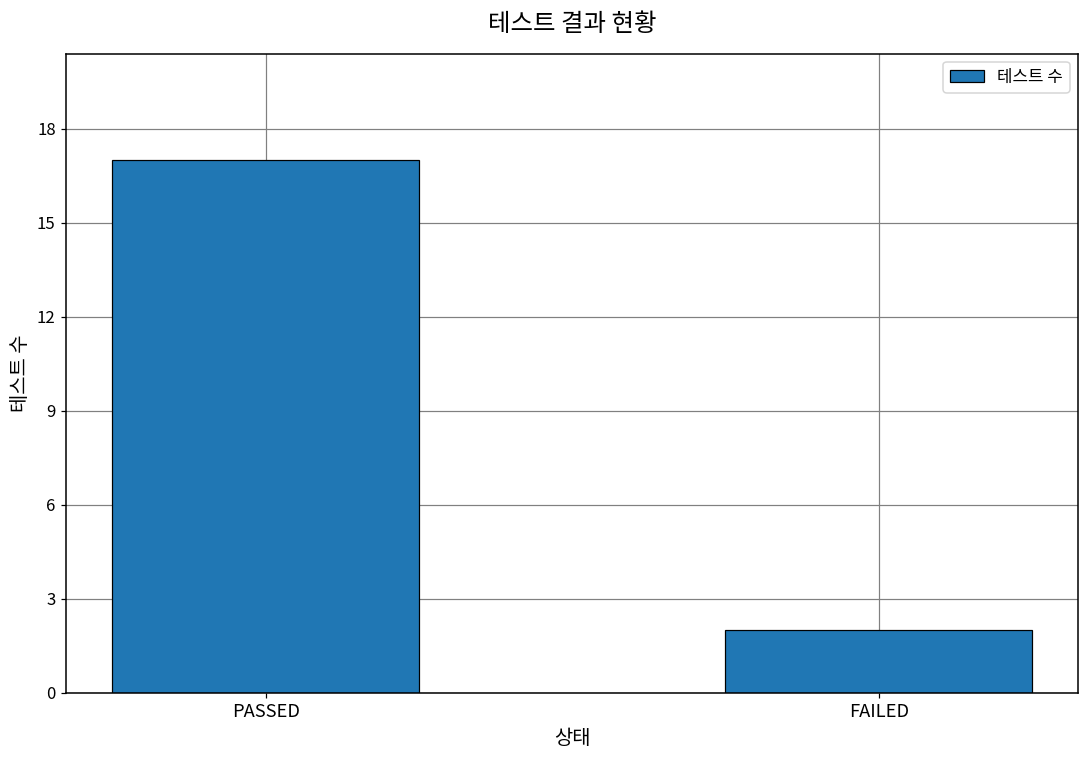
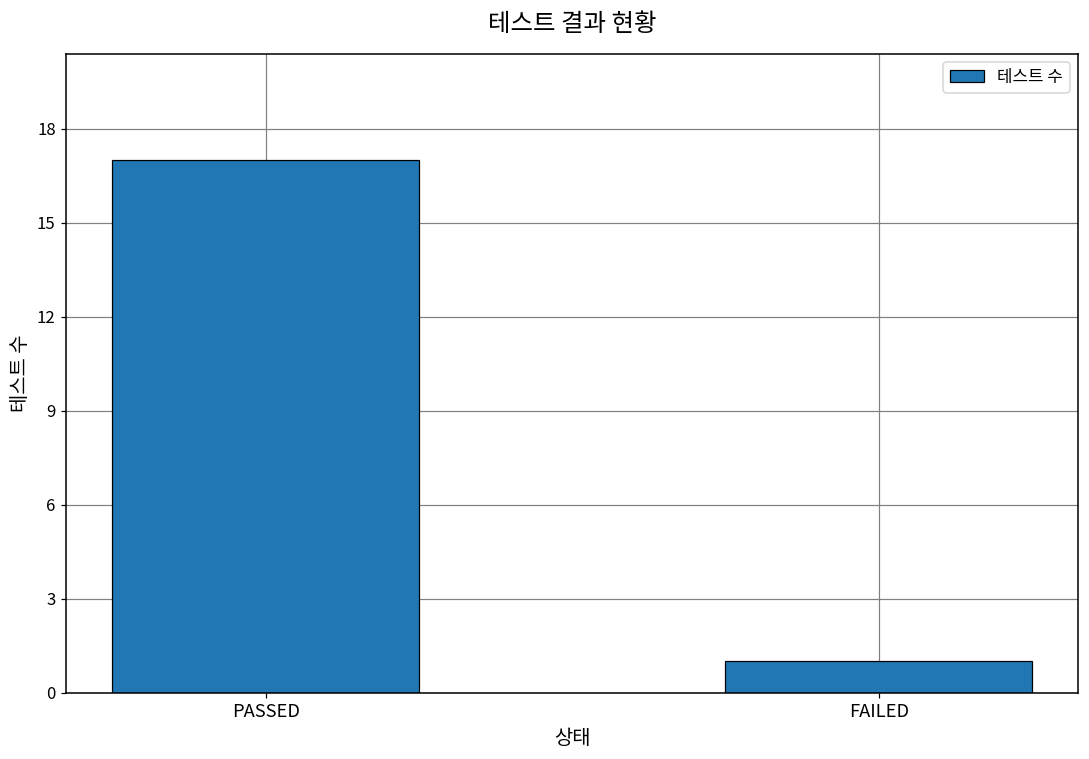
FAILED: 2 -> 1
